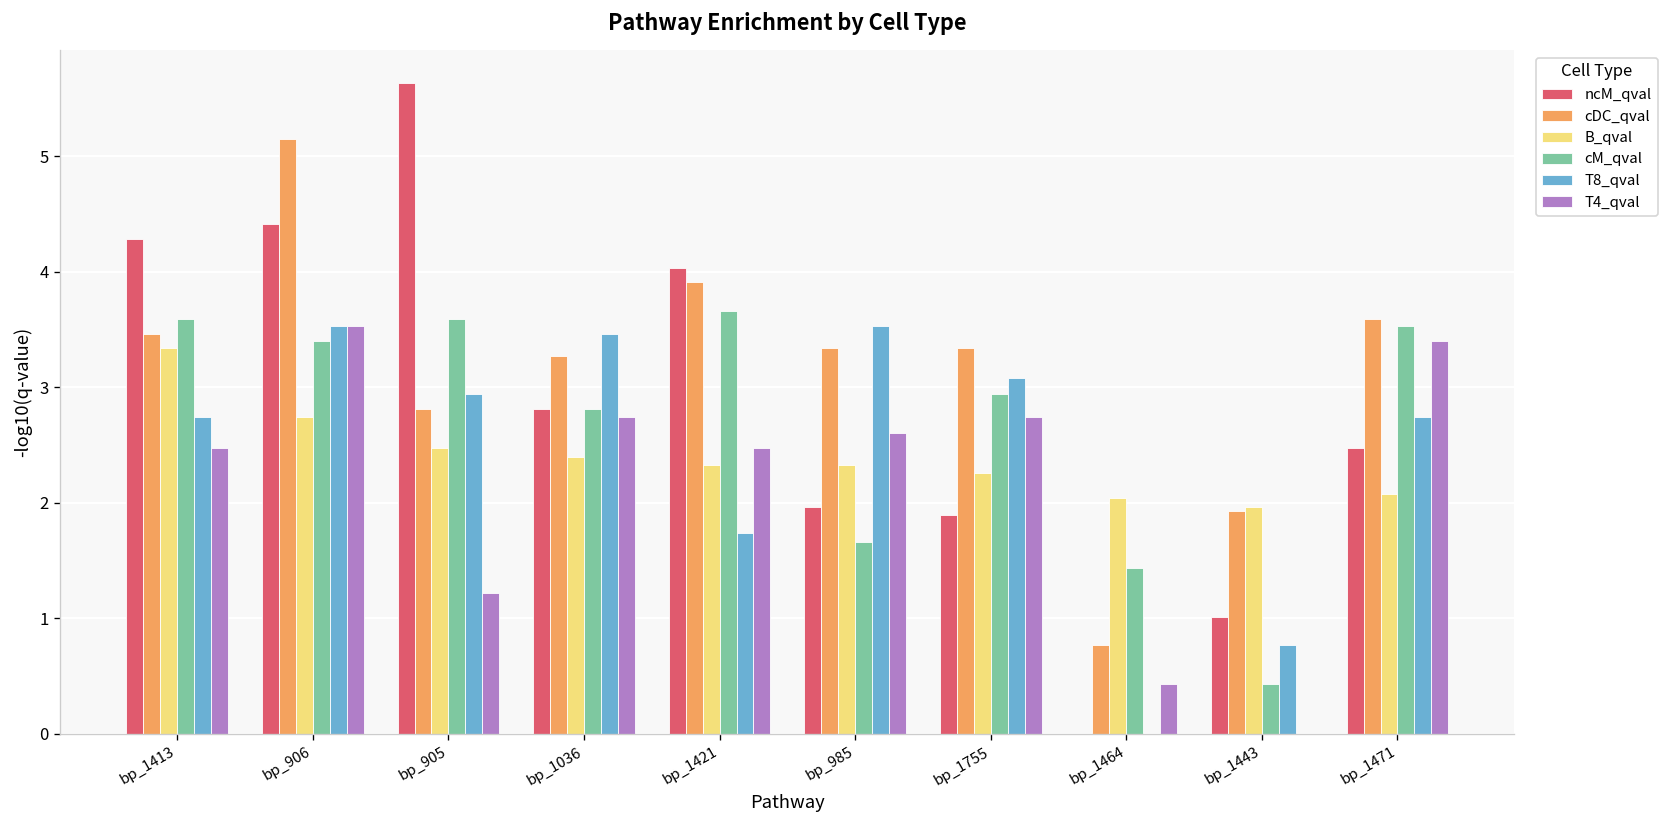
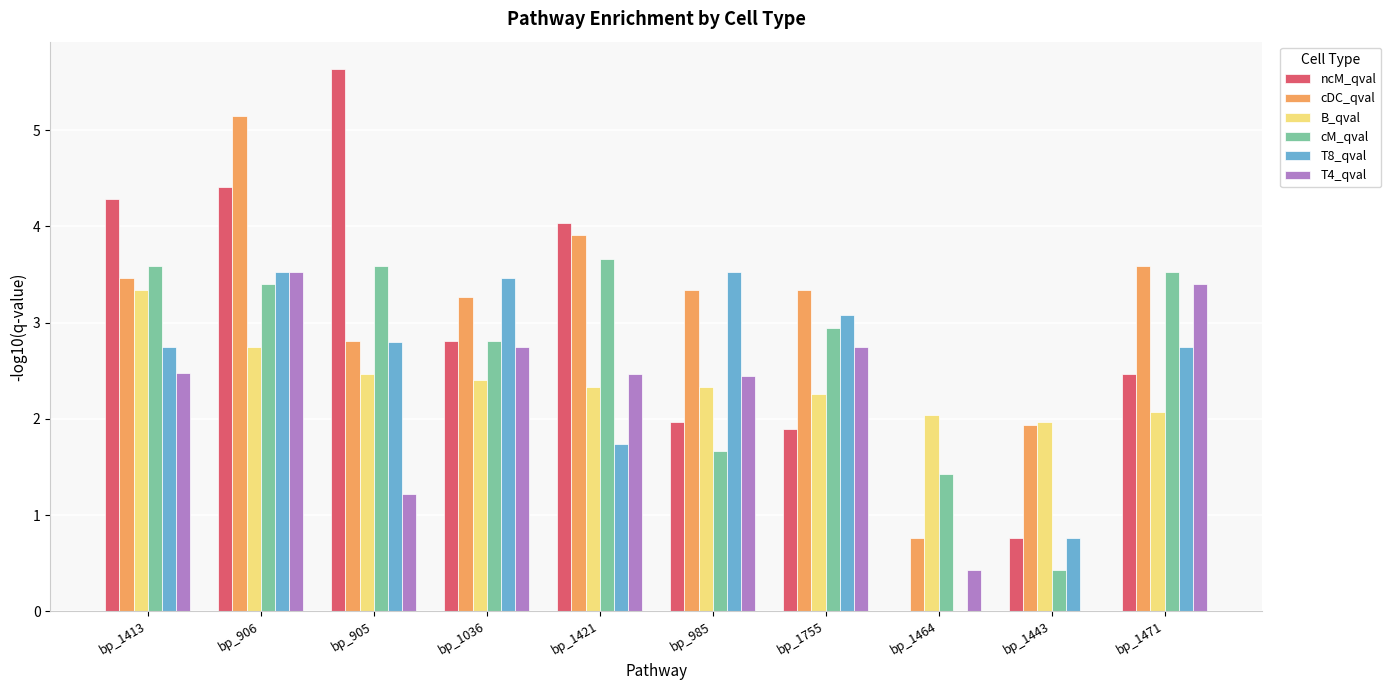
T8_qval, bp_905: 2.9 -> 2.8
T4_qval, bp_985: 2.6 -> 2.4
ncM_qval, bp_1443: 1.0 -> 0.8
